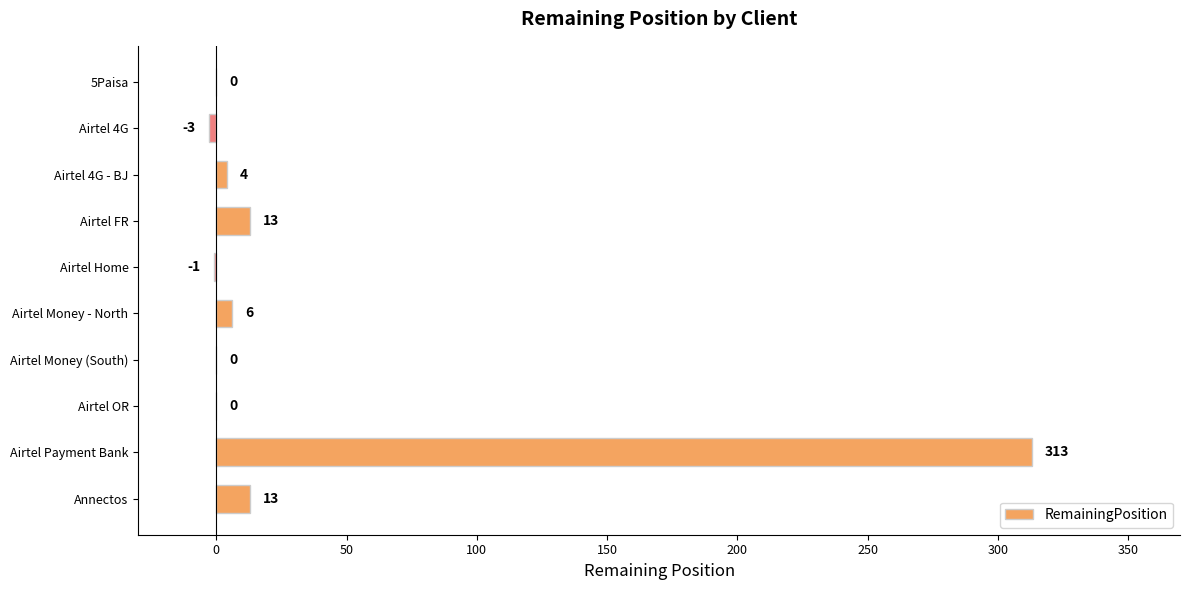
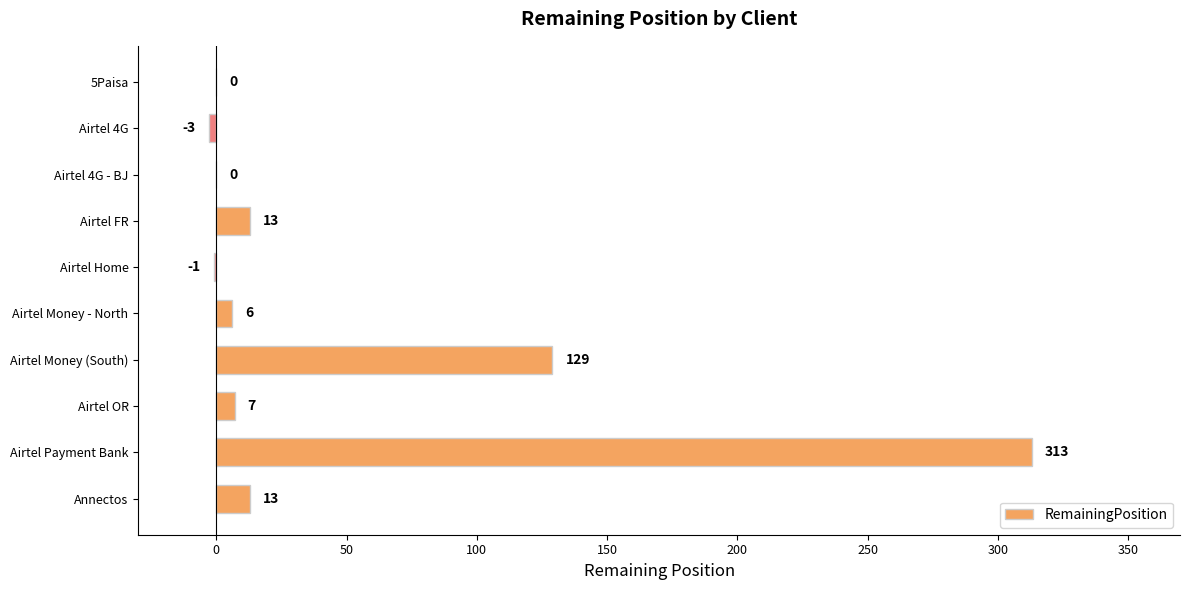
Airtel 4G - BJ: 4 -> 0
Airtel Money (South): 0 -> 129
Airtel OR: 0 -> 7
